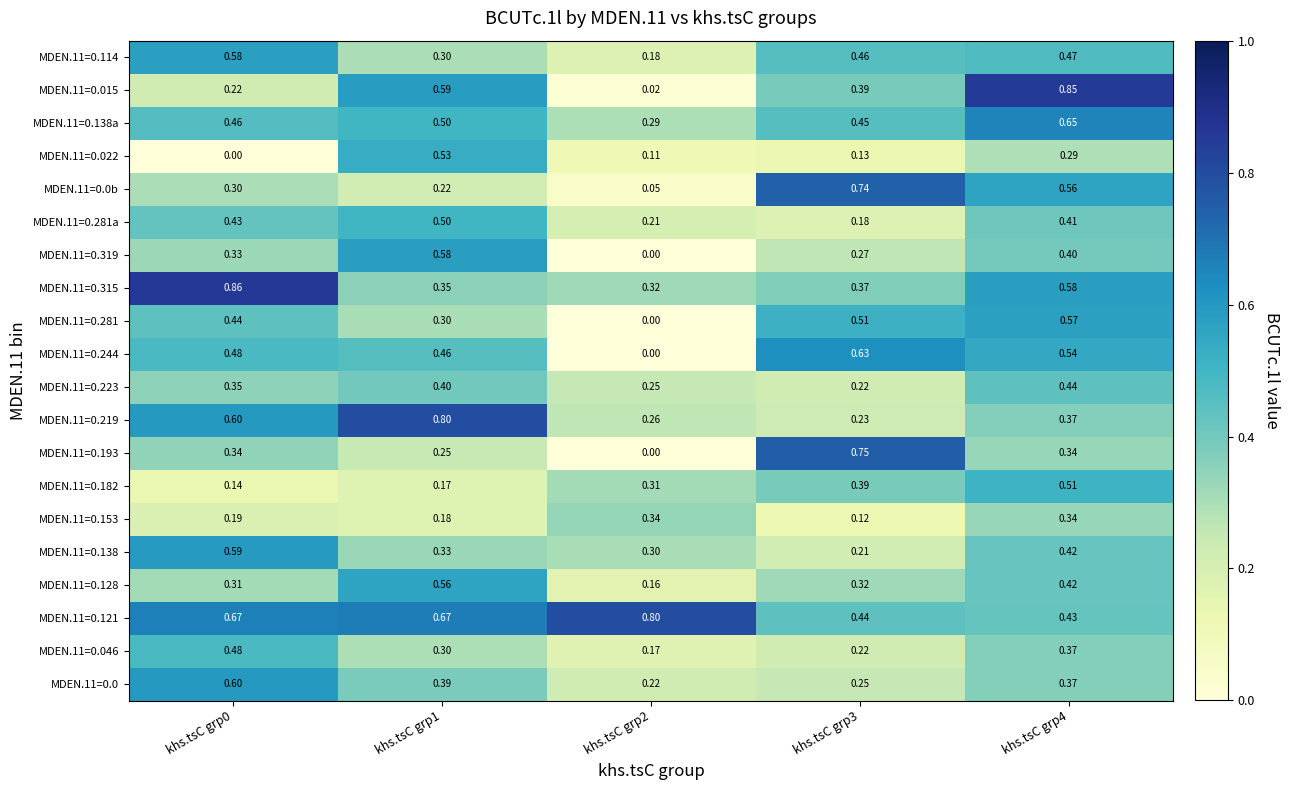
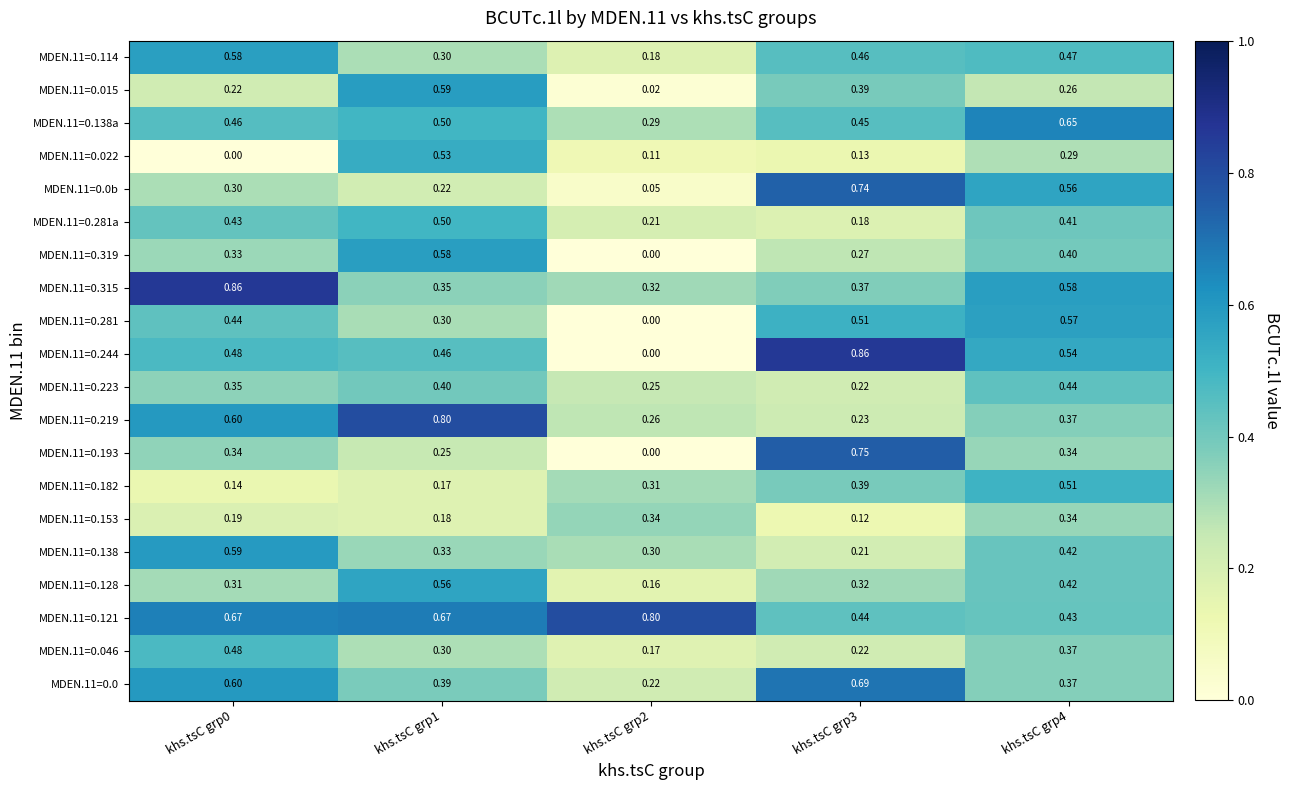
MDEN.11=0.015, khs.tsC grp4: 0.85 -> 0.26
MDEN.11=0.244, khs.tsC grp3: 0.63 -> 0.86
MDEN.11=0.0, khs.tsC grp3: 0.25 -> 0.69
